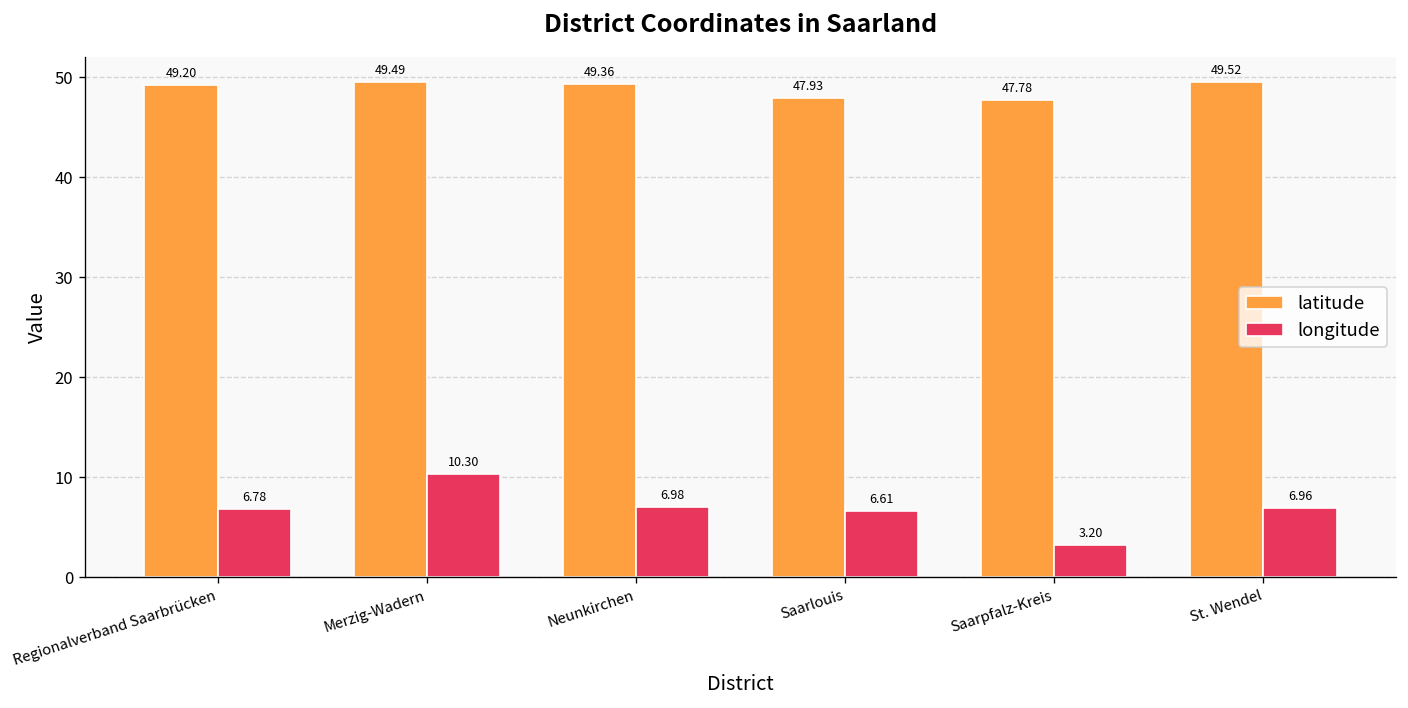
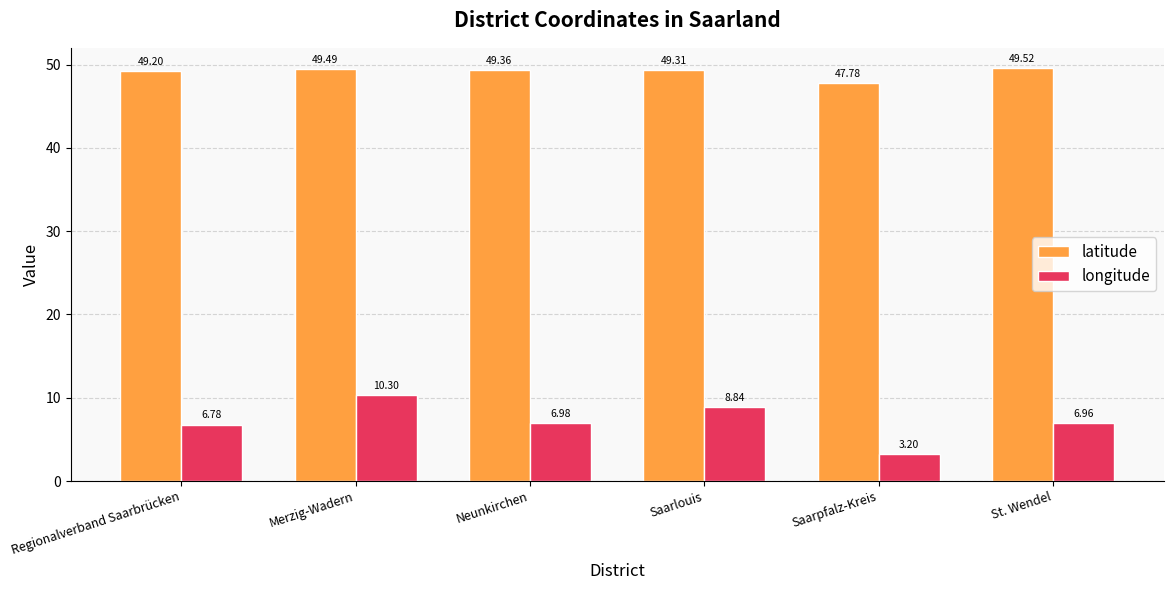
latitude, Saarlouis: 47.93 -> 49.31
longitude, Saarlouis: 6.61 -> 8.84
